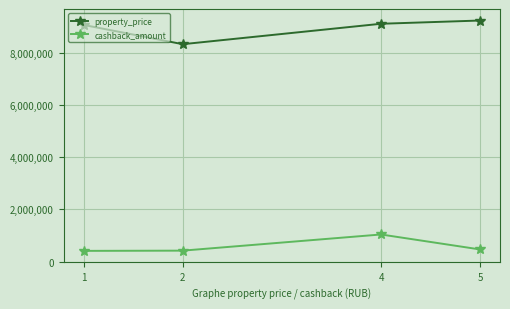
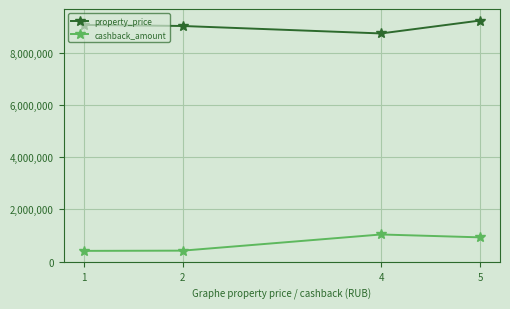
property_price, 2: 8,300,000 -> 9,000,000
property_price, 4: 9,100,000 -> 8,800,000
cashback_amount, 5: 500,000 -> 900,000
